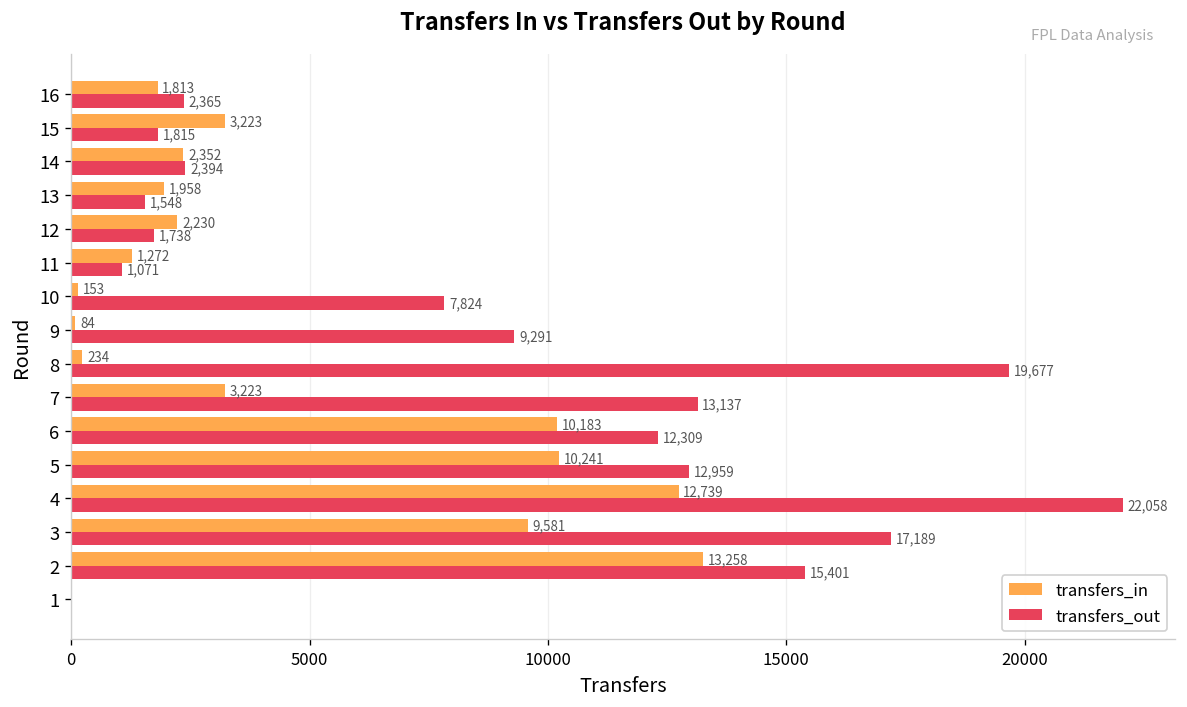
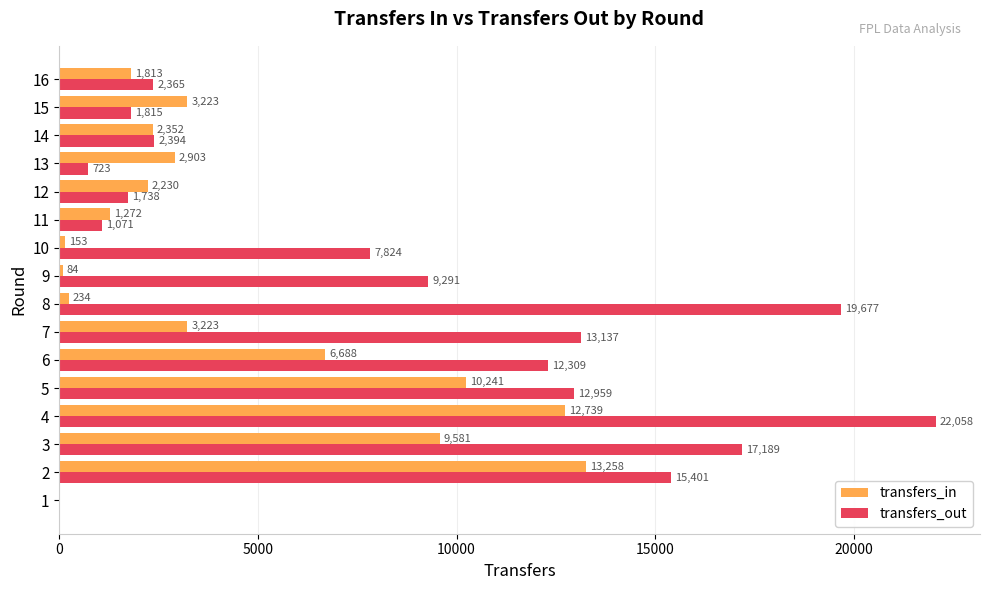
transfers_in, 13: 1,958 -> 2,903
transfers_out, 13: 1,548 -> 723
transfers_in, 6: 10,183 -> 6,688
